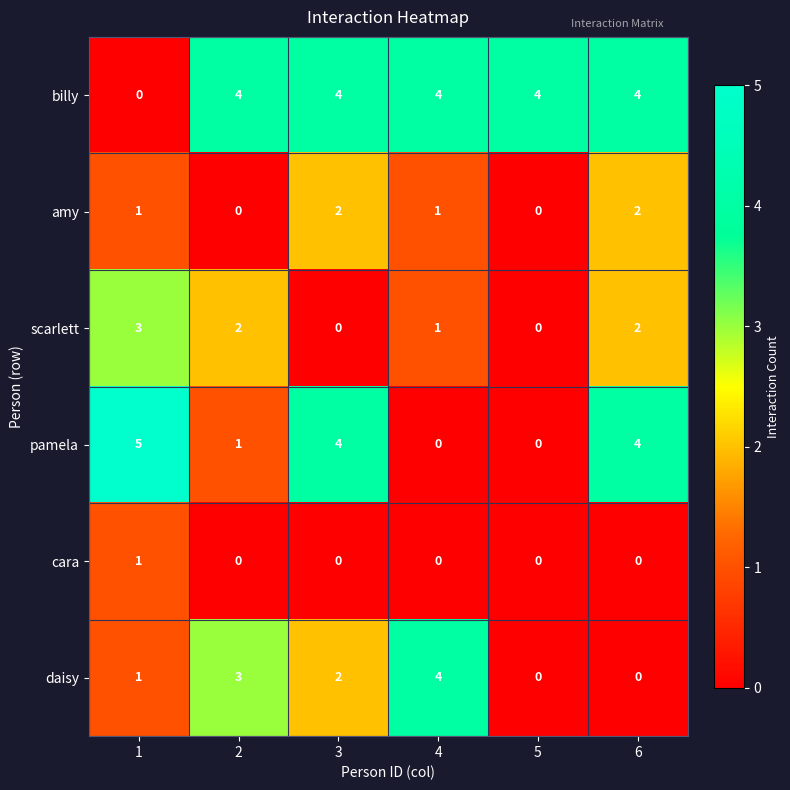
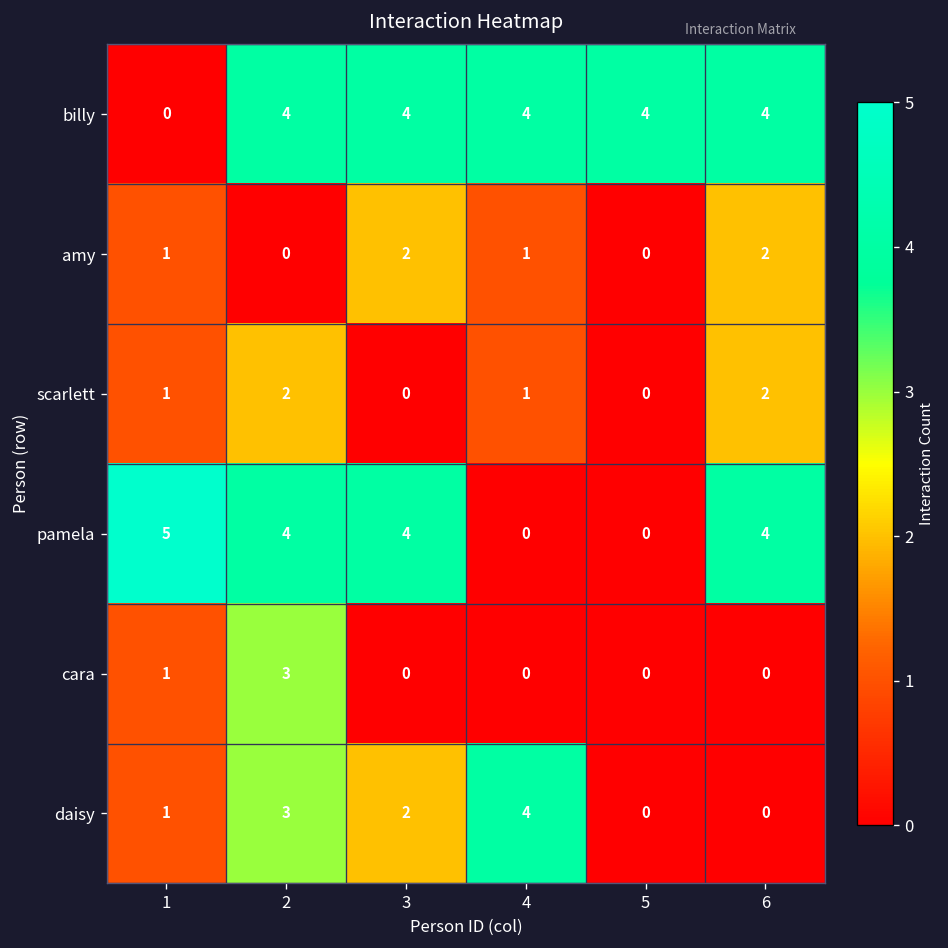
scarlett, 1: 3 -> 1
pamela, 2: 1 -> 4
cara, 2: 0 -> 3
